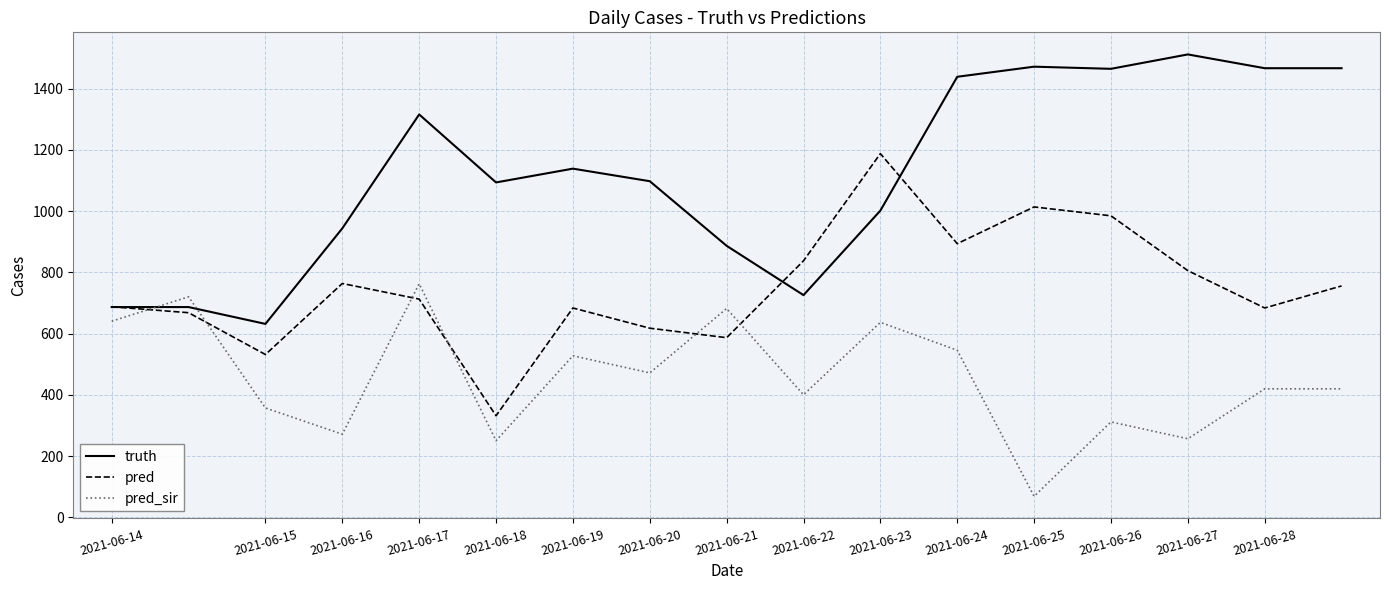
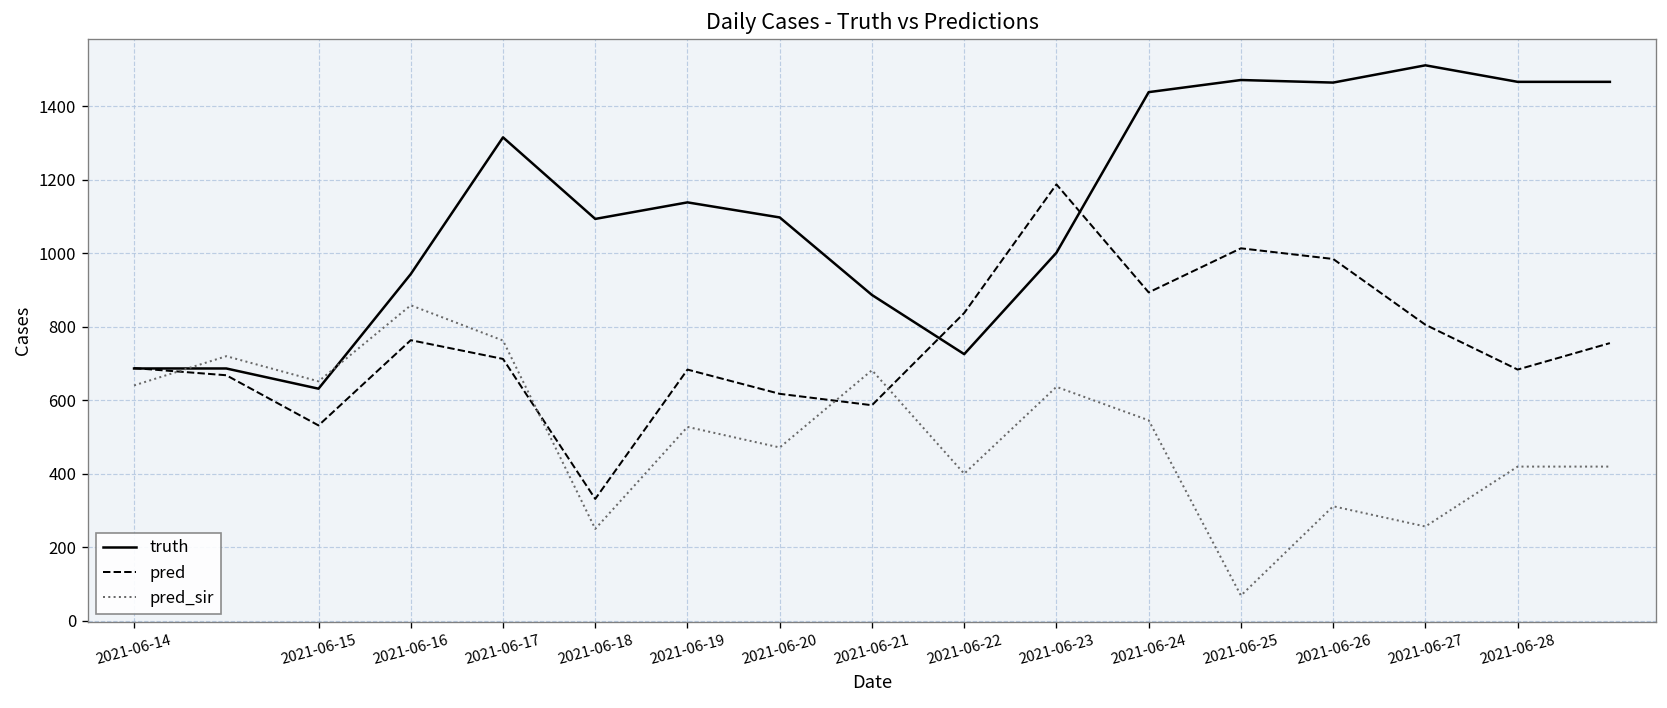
pred_sir, 2021-06-15: 360 -> 650
pred_sir, 2021-06-16: 270 -> 860
